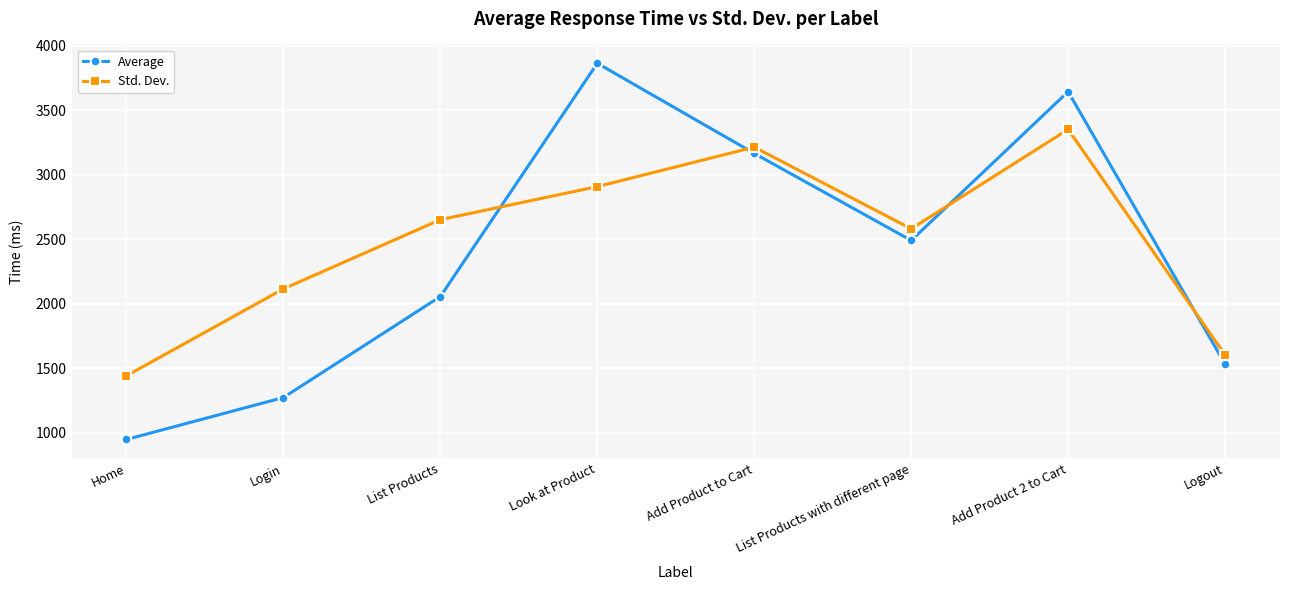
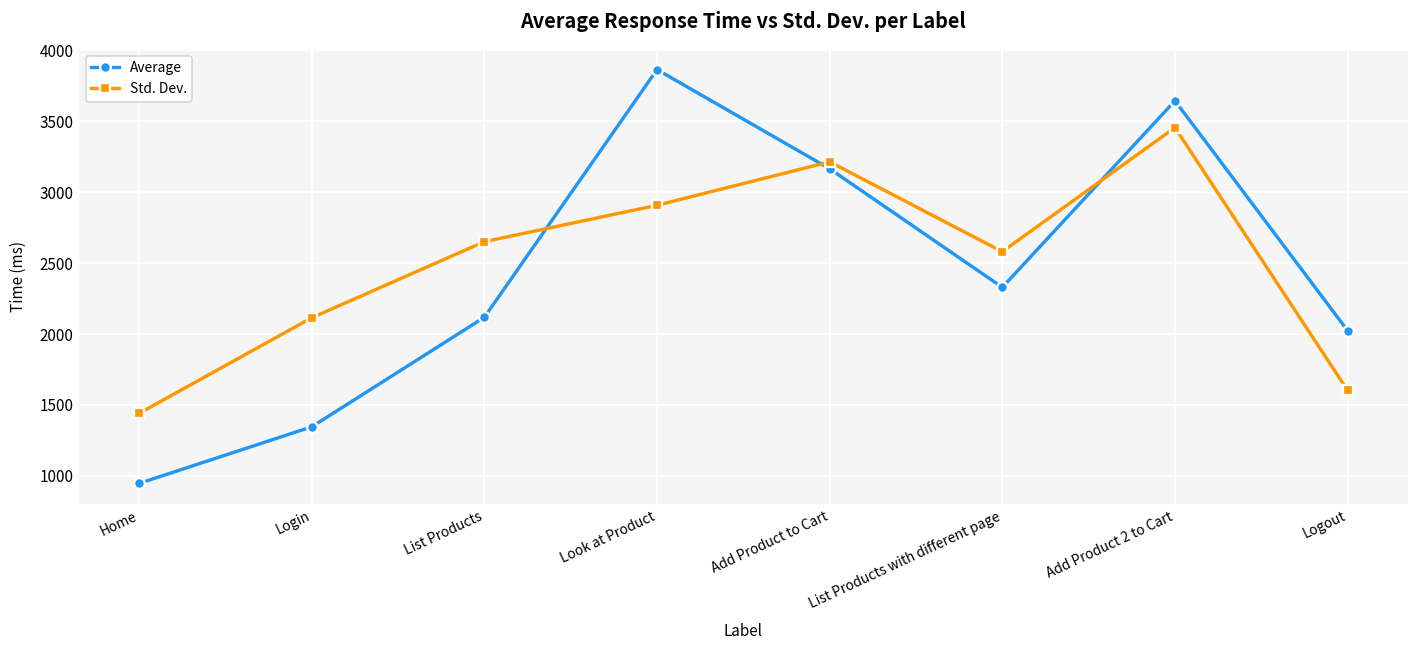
Average, Login: 1270 -> 1350
Average, List Products: 2060 -> 2120
Average, List Products with different page: 2490 -> 2330
Std. Dev., Add Product 2 to Cart: 3350 -> 3460
Average, Logout: 1530 -> 2020
